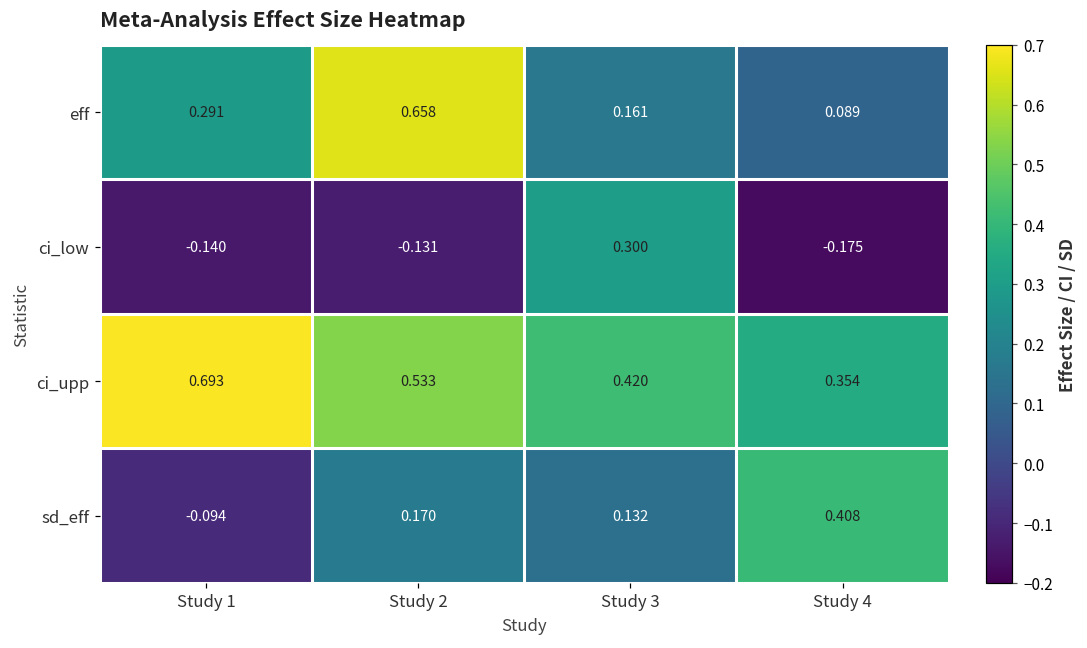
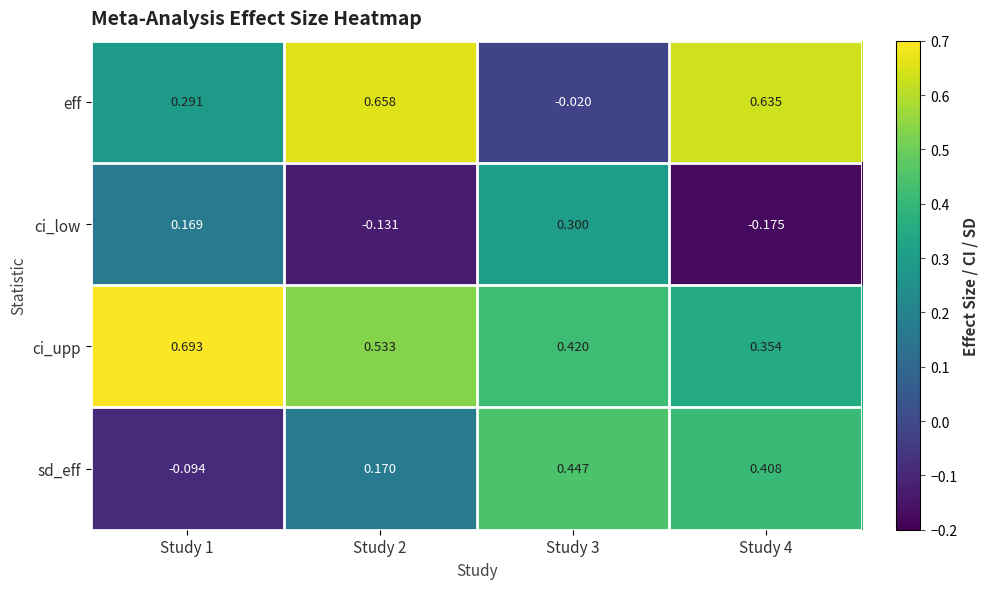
eff, Study 3: 0.161 -> -0.020
eff, Study 4: 0.089 -> 0.635
ci_low, Study 1: -0.140 -> 0.169
sd_eff, Study 3: 0.132 -> 0.447
